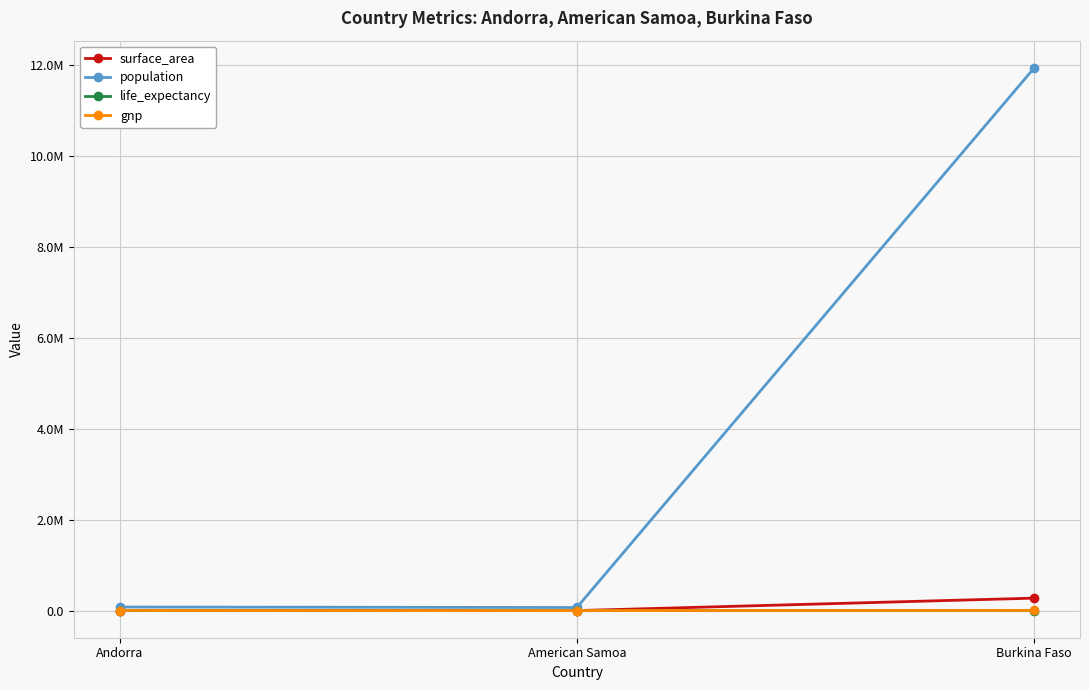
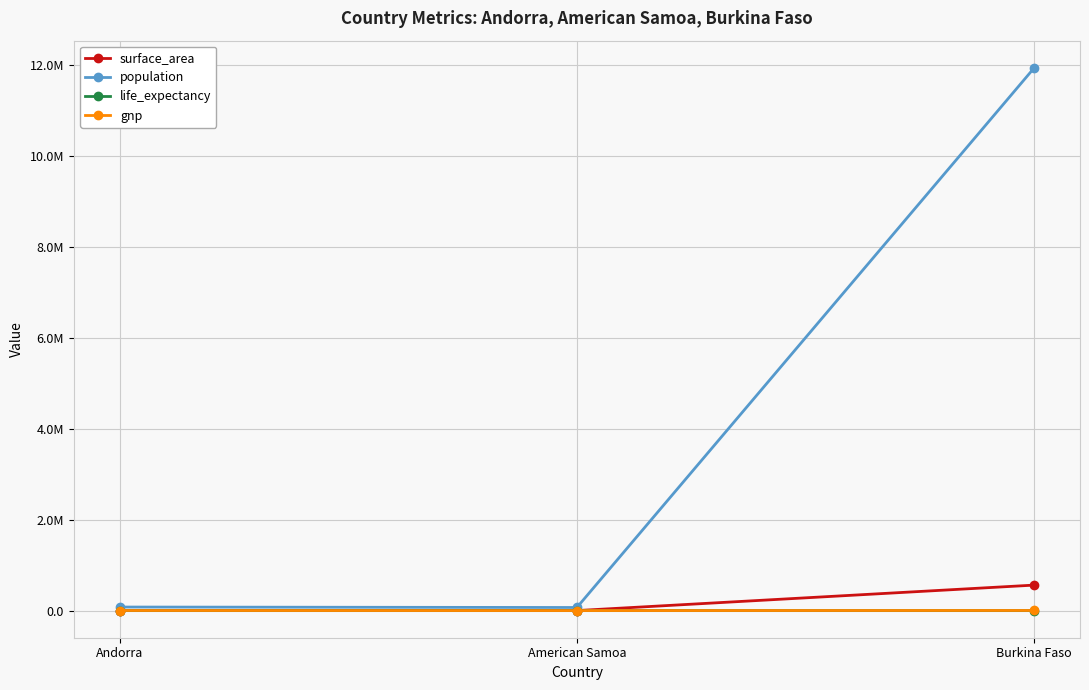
surface_area, Burkina Faso: 300000 -> 600000
